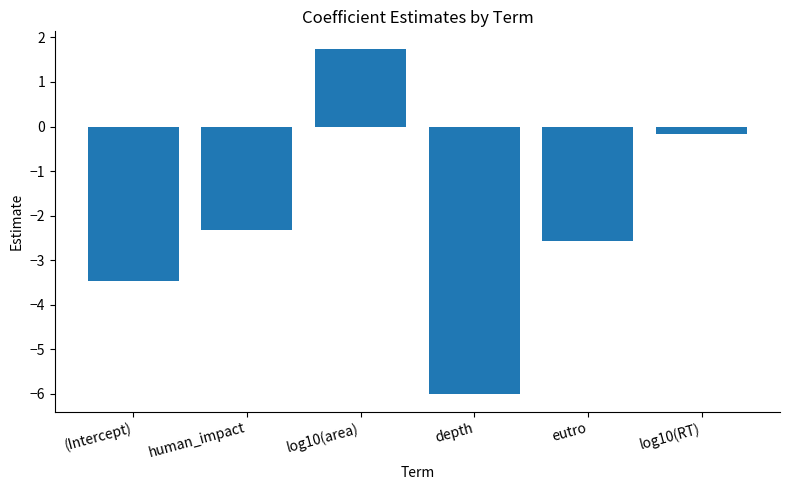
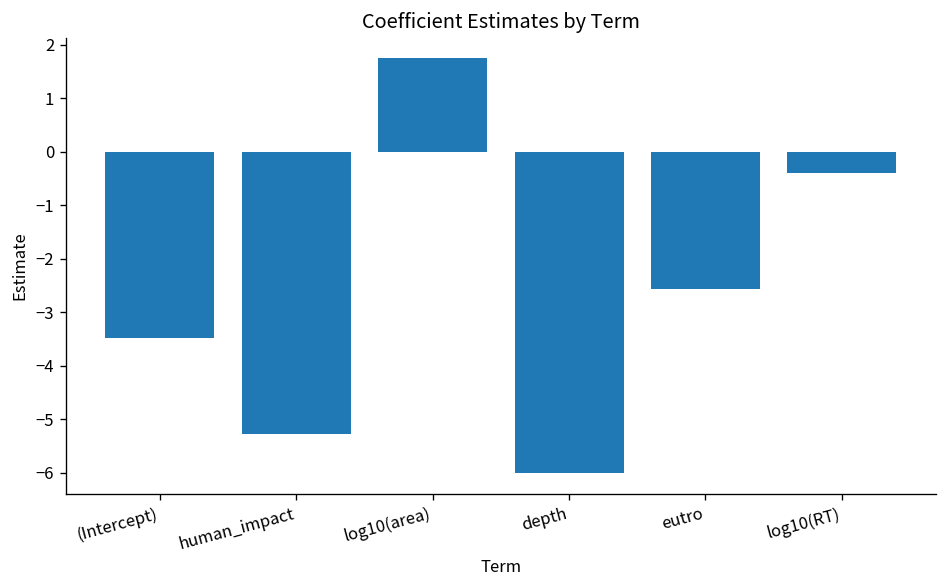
human_impact: -2.3 -> -5.3
log10(RT): -0.2 -> -0.4
